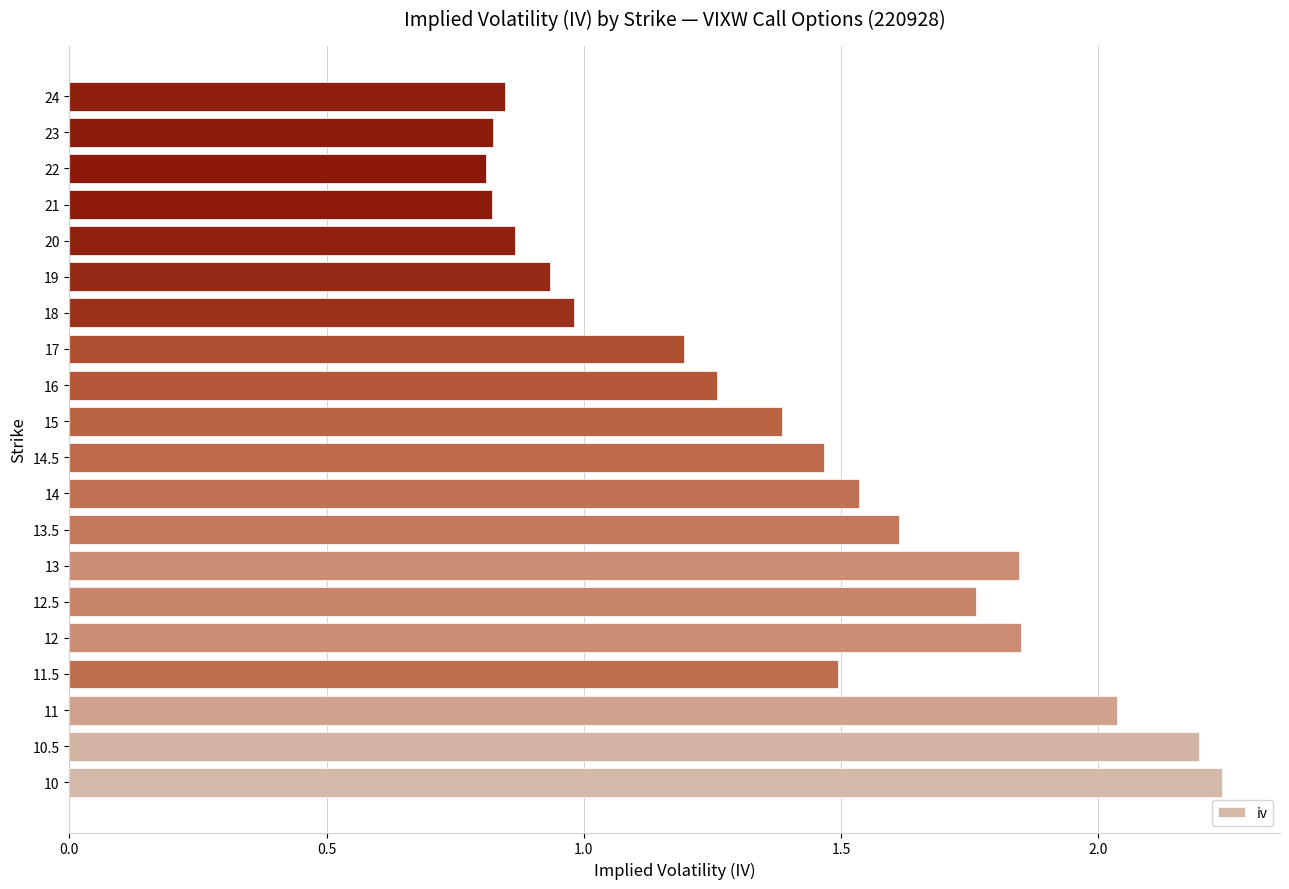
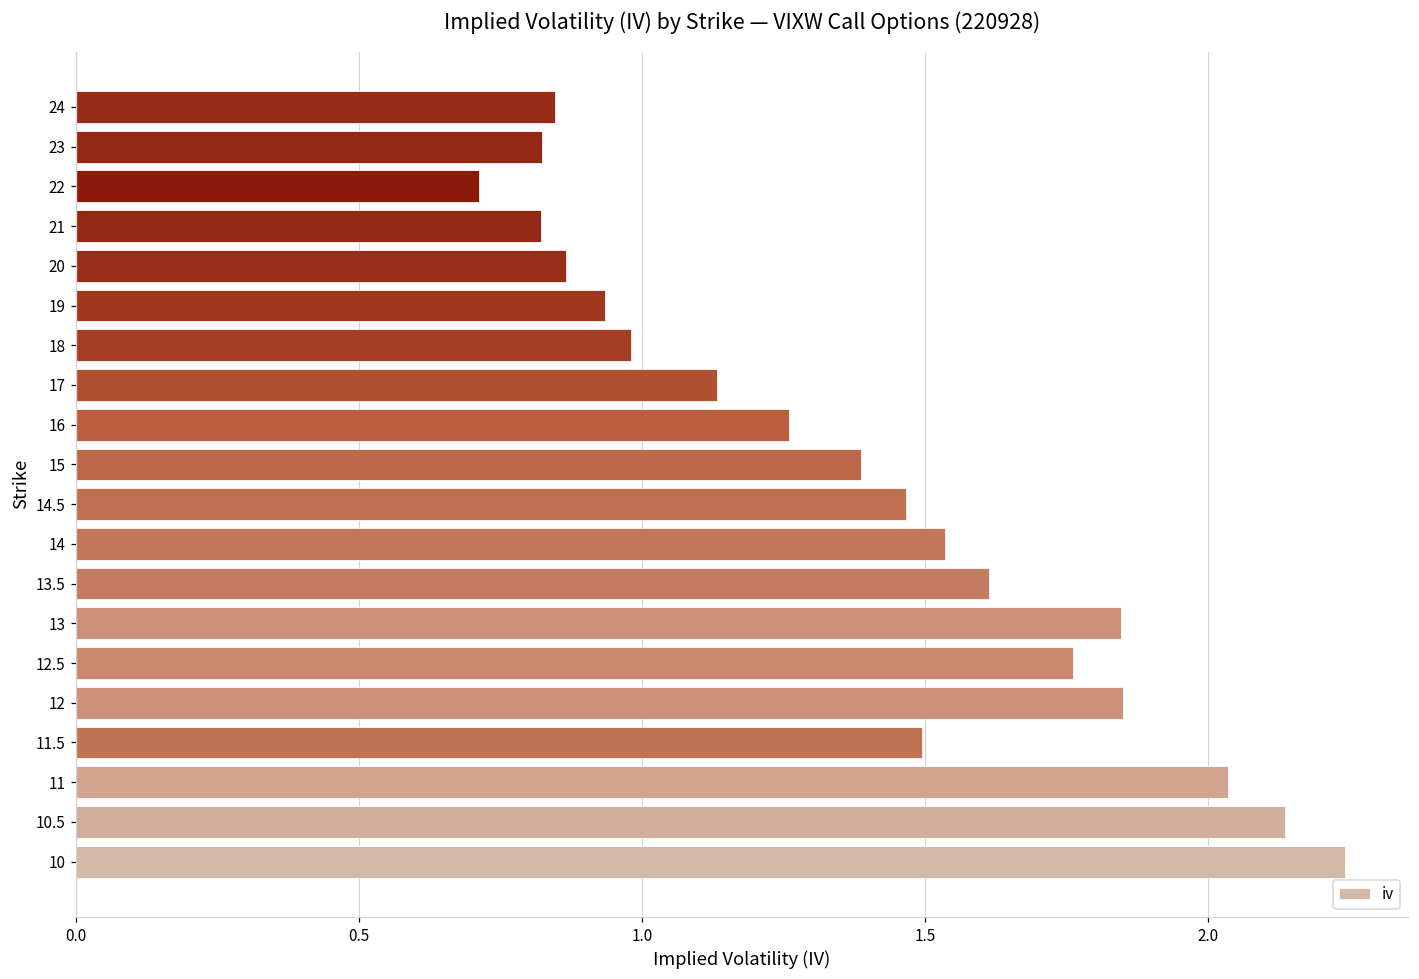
22: 0.81 -> 0.71
17: 1.20 -> 1.13
10.5: 2.19 -> 2.14
